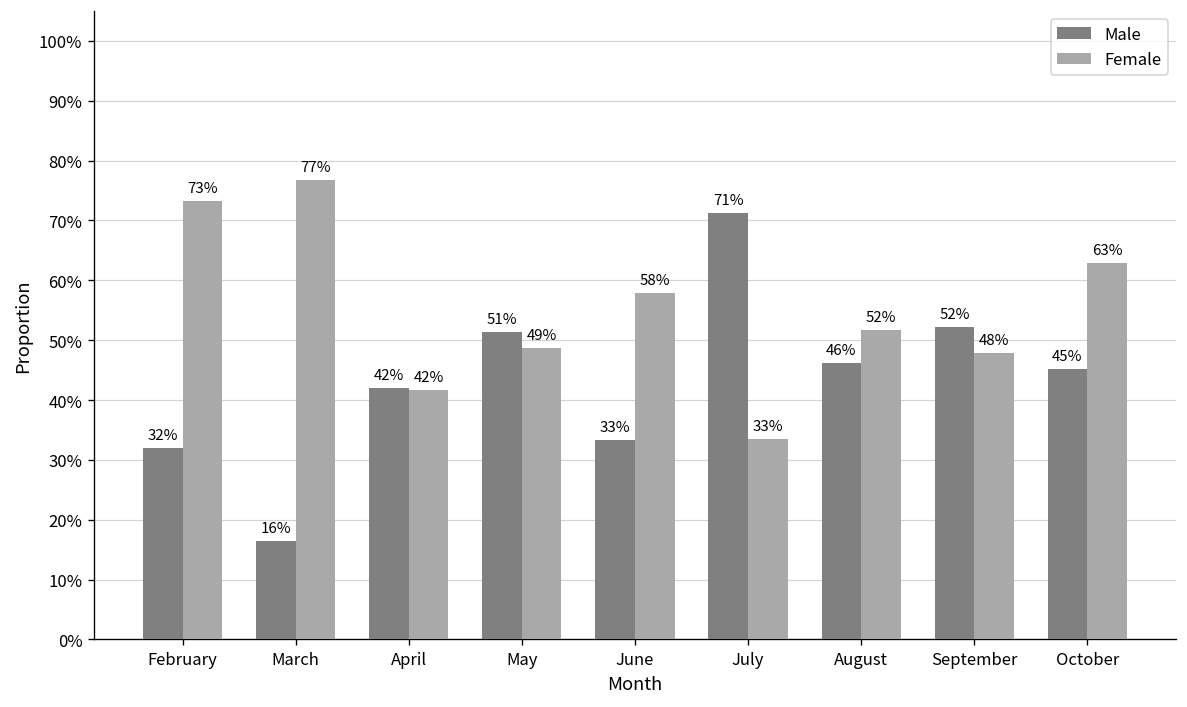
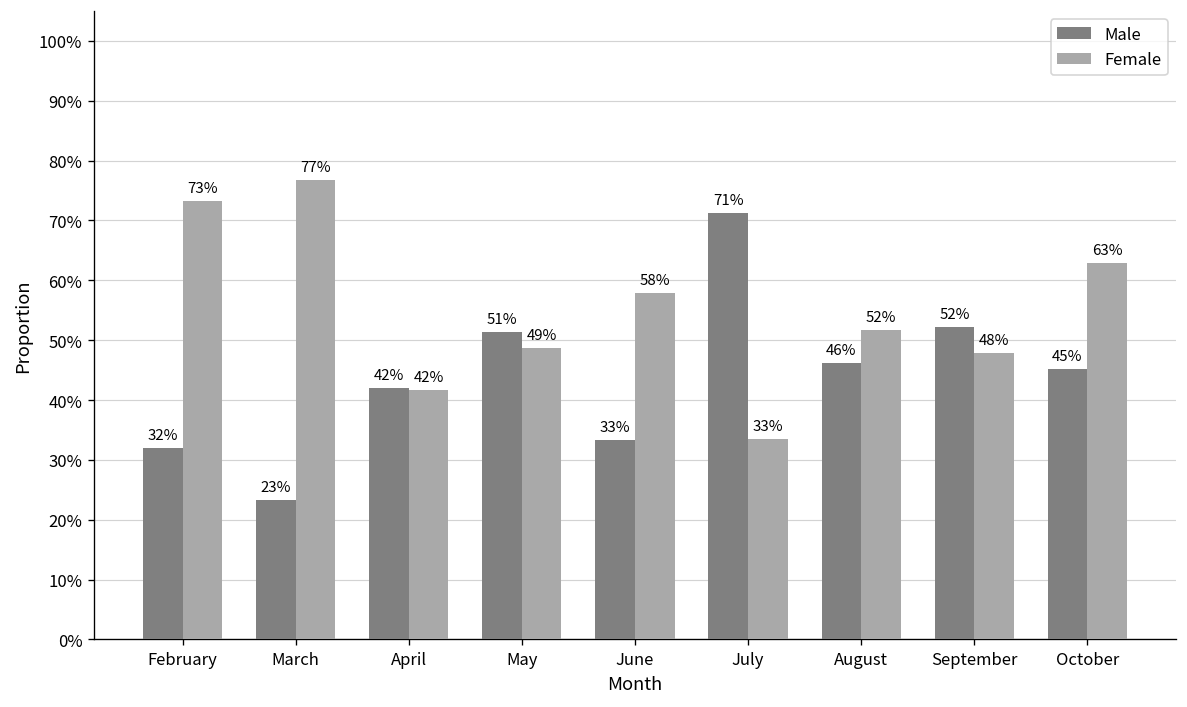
Male, March: 16% -> 23%
